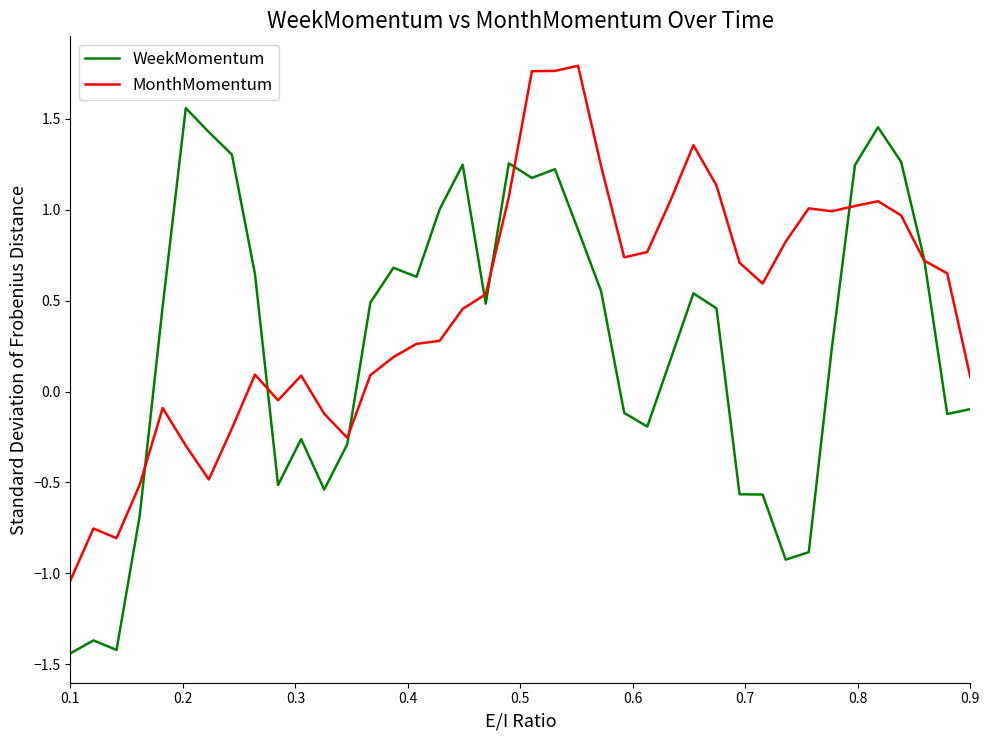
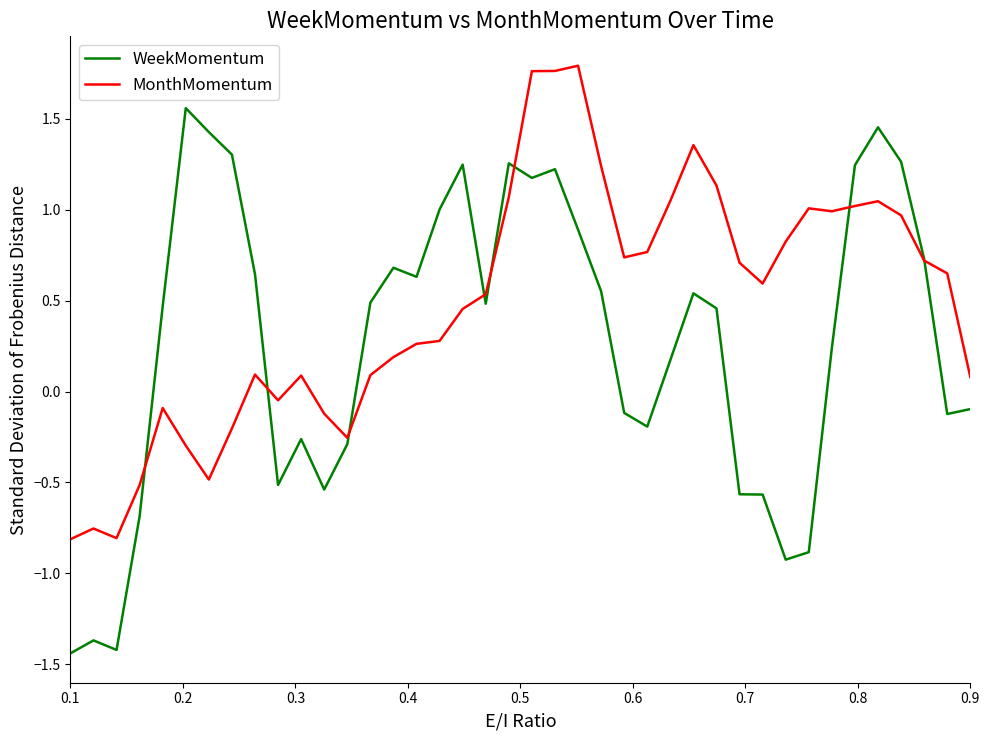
MonthMomentum, 0.1: -1.04 -> -0.81
